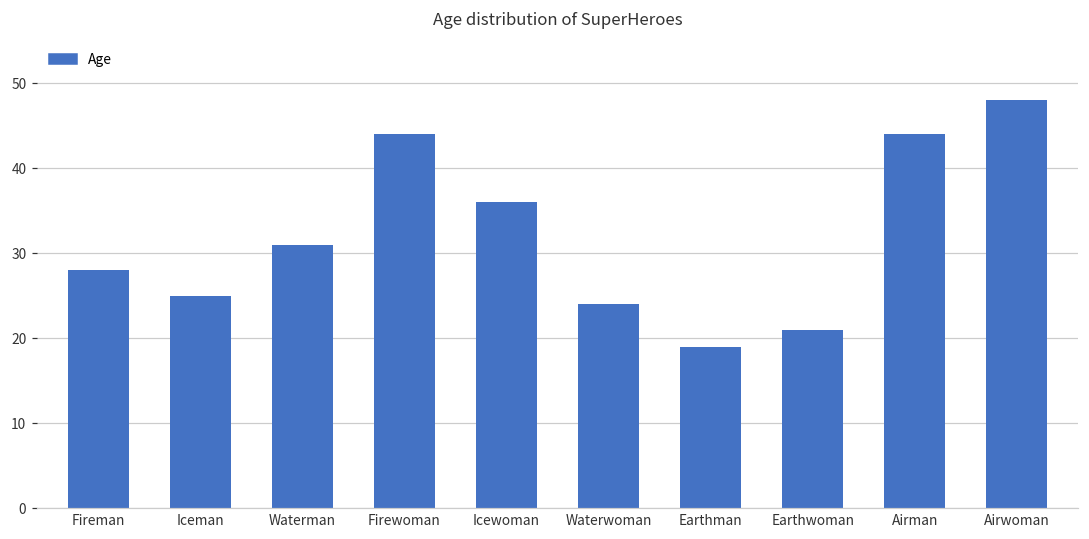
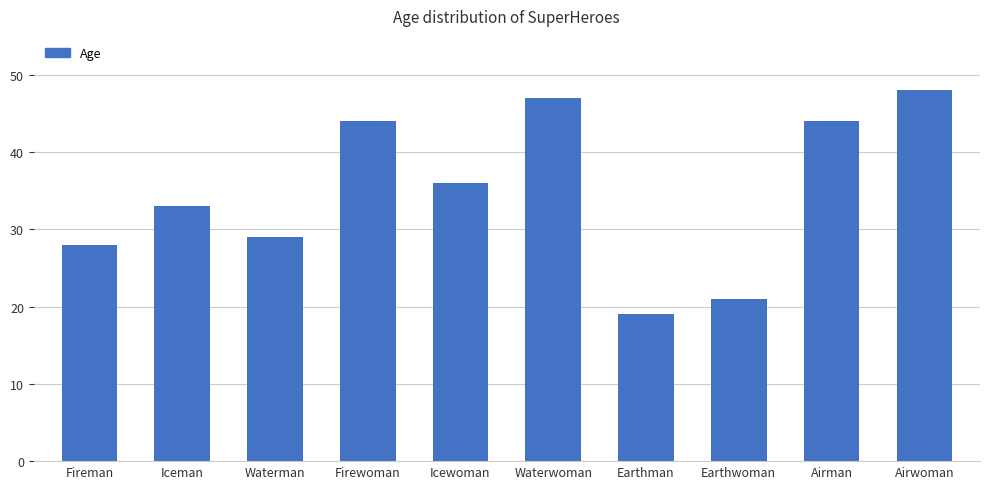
Iceman: 25 -> 33
Waterman: 31 -> 29
Waterwoman: 24 -> 47
